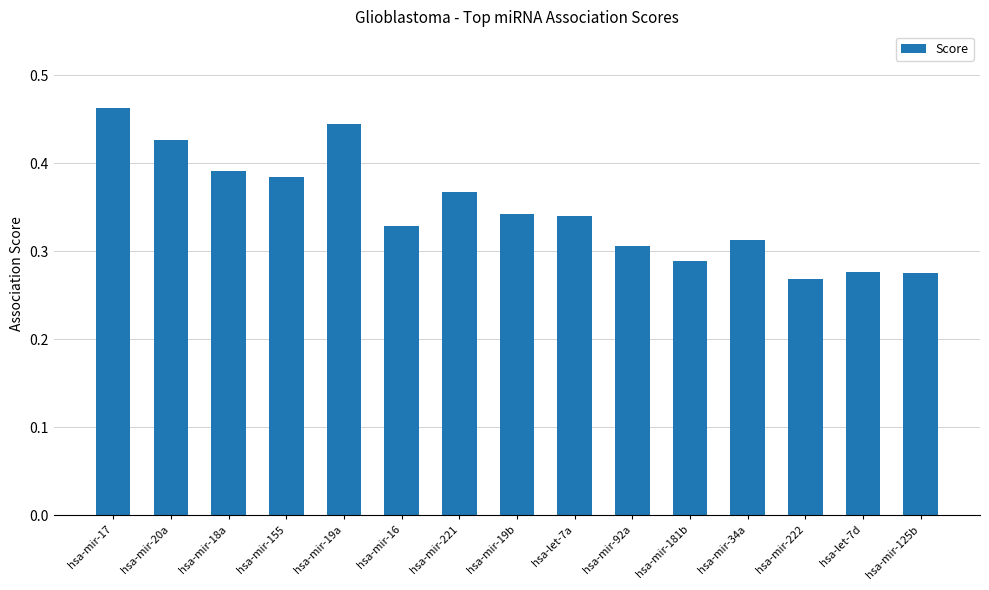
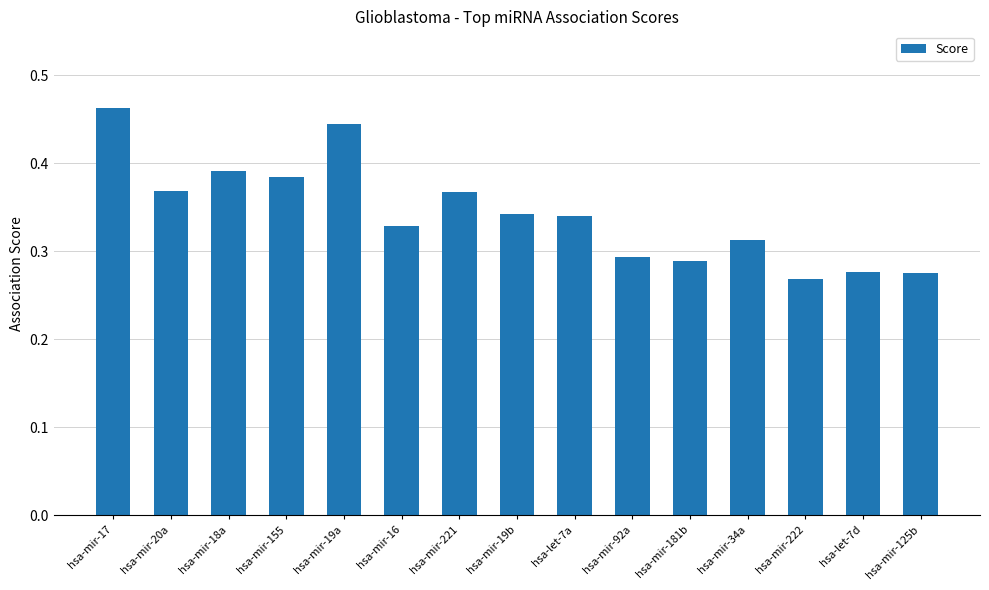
hsa-mir-20a: 0.43 -> 0.37
hsa-mir-92a: 0.31 -> 0.29
